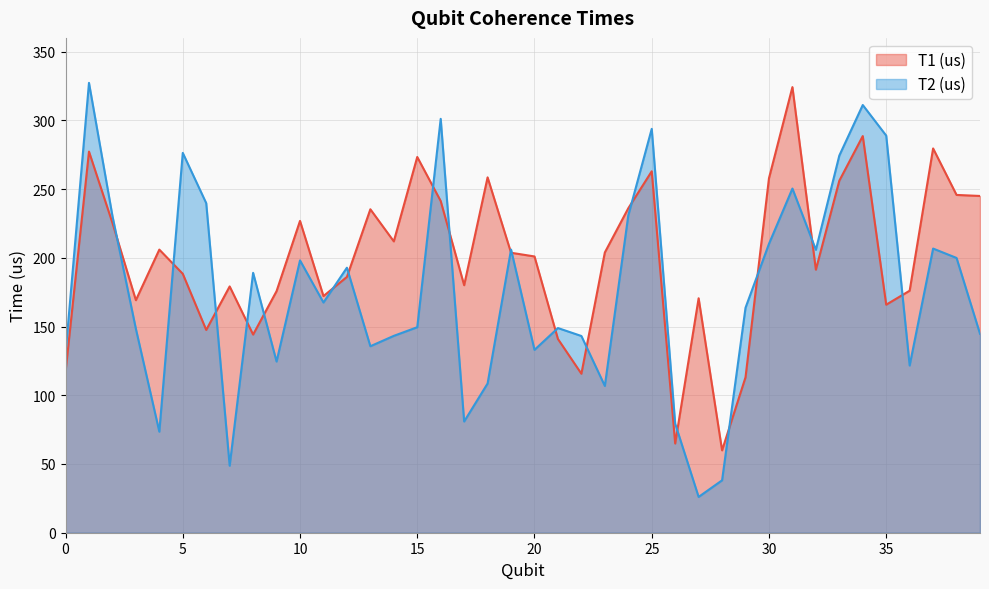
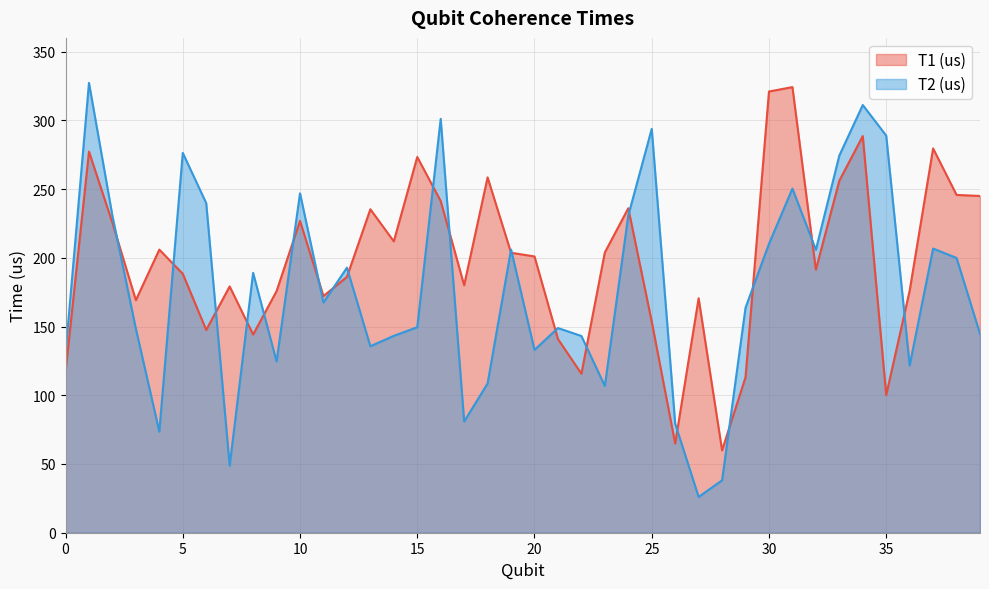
T2 (us), 10: 198 -> 247
T1 (us), 25: 263 -> 154
T1 (us), 30: 258 -> 321
T1 (us), 35: 166 -> 100
